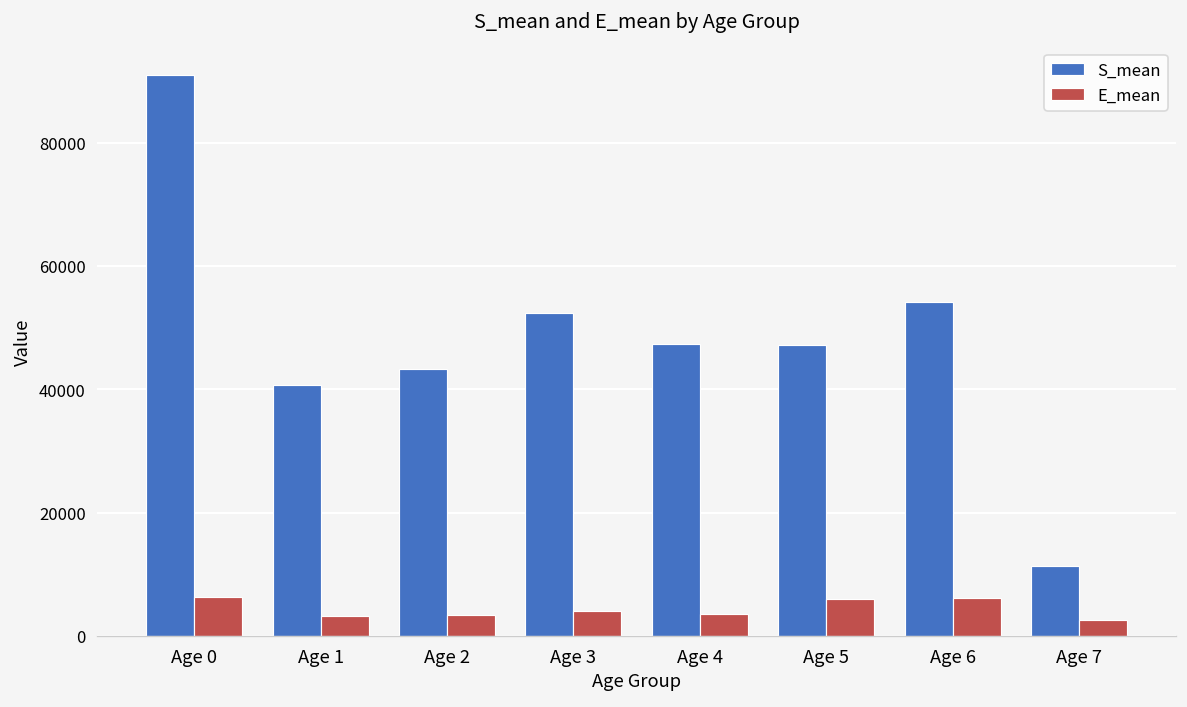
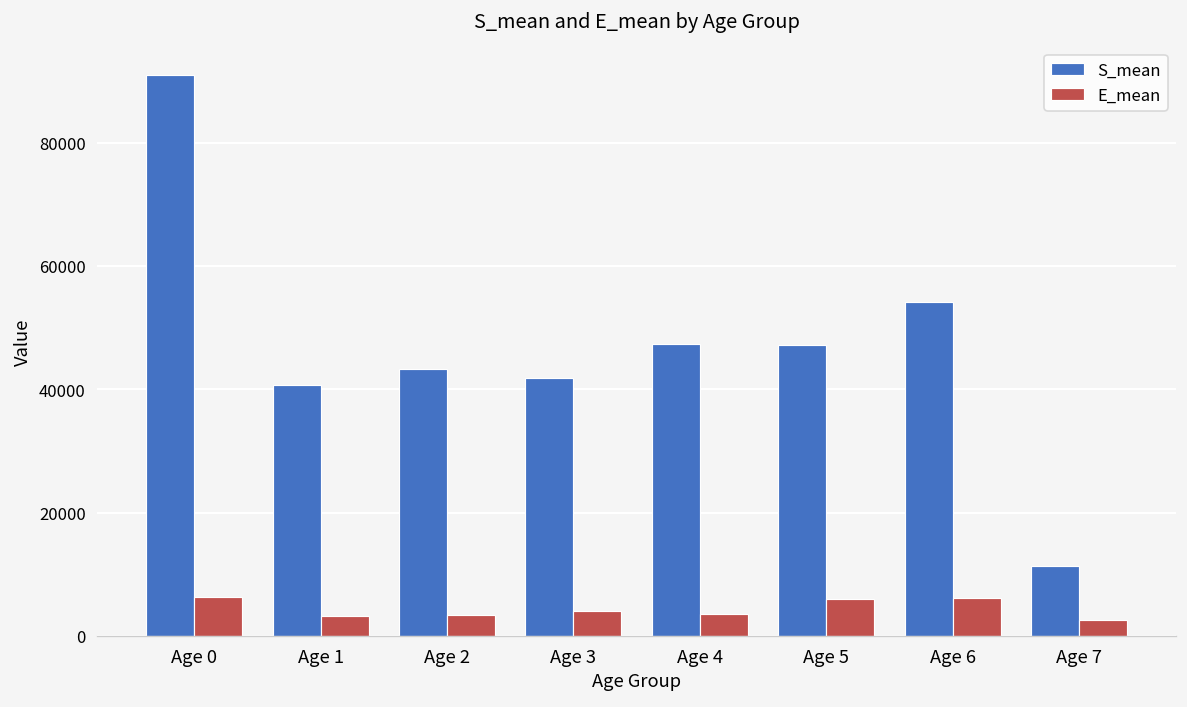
S_mean, Age 3: 52000 -> 42000
